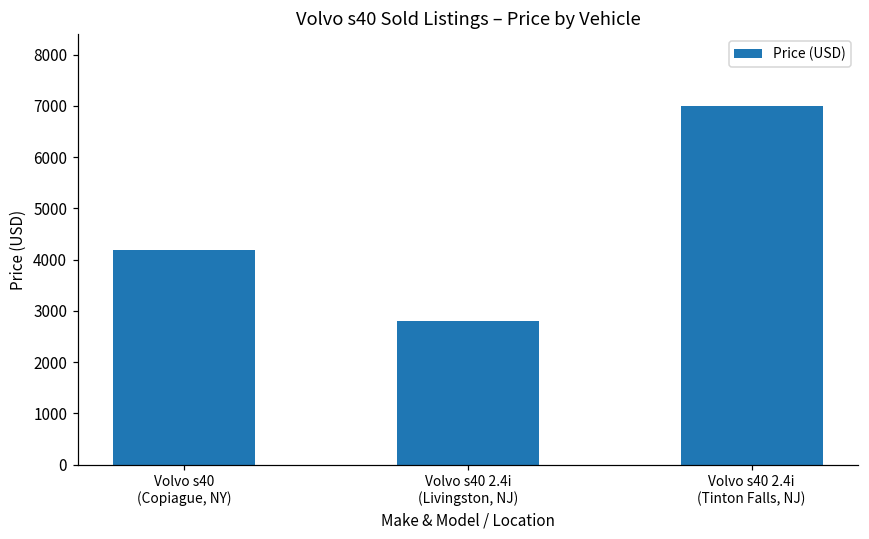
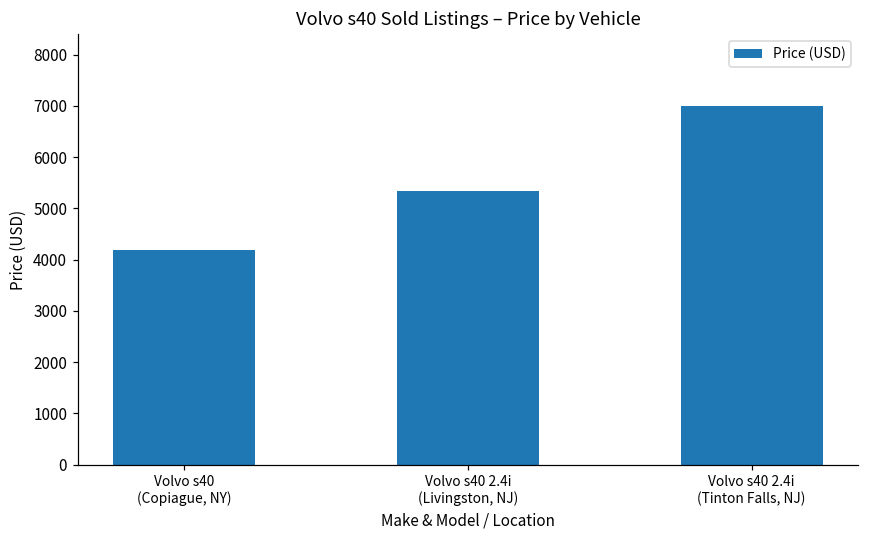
Volvo s40 2.4i (Livingston, NJ): 2800 -> 5300
